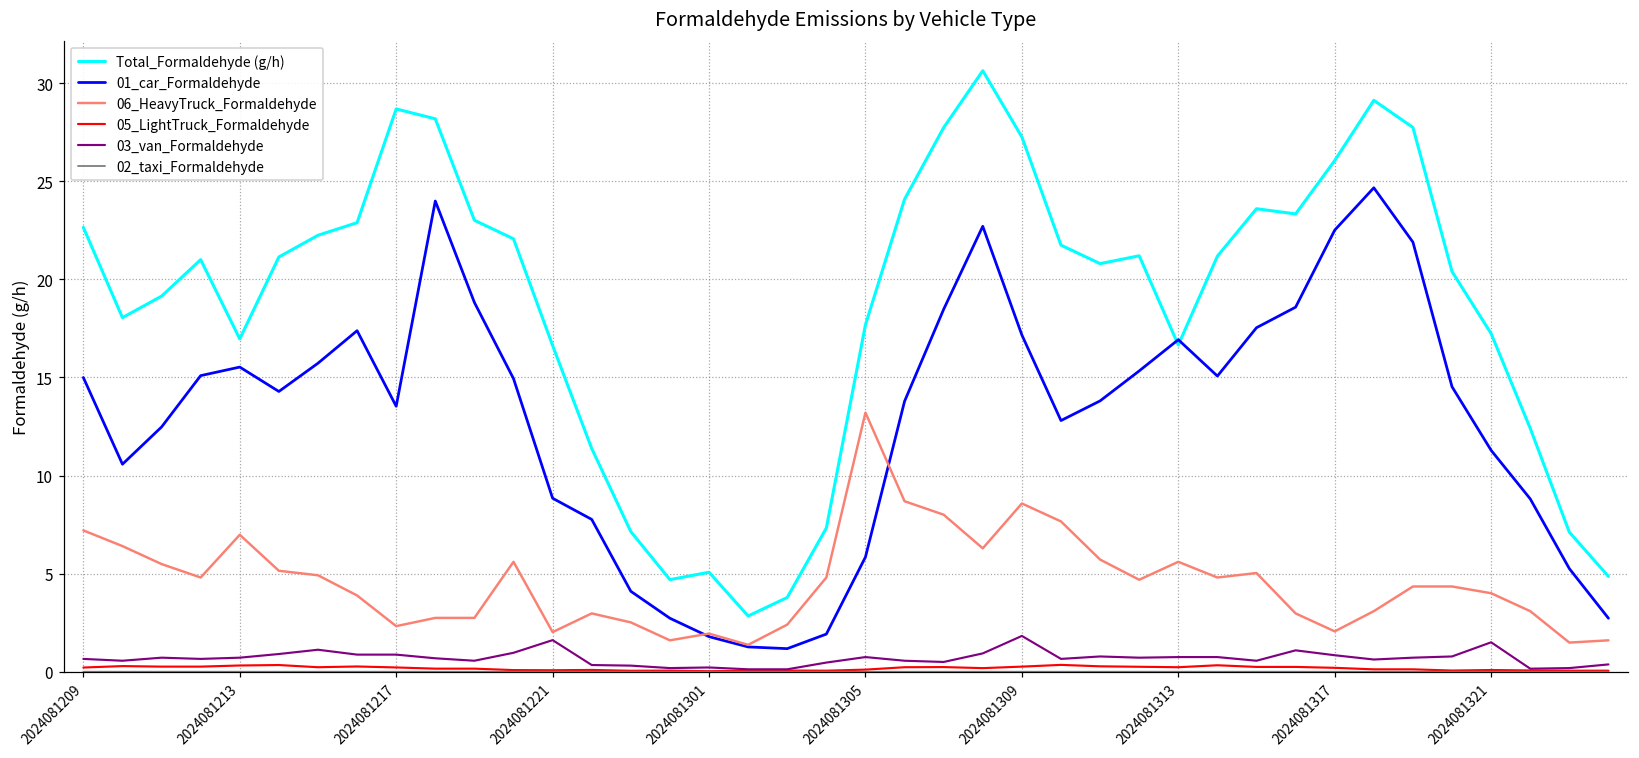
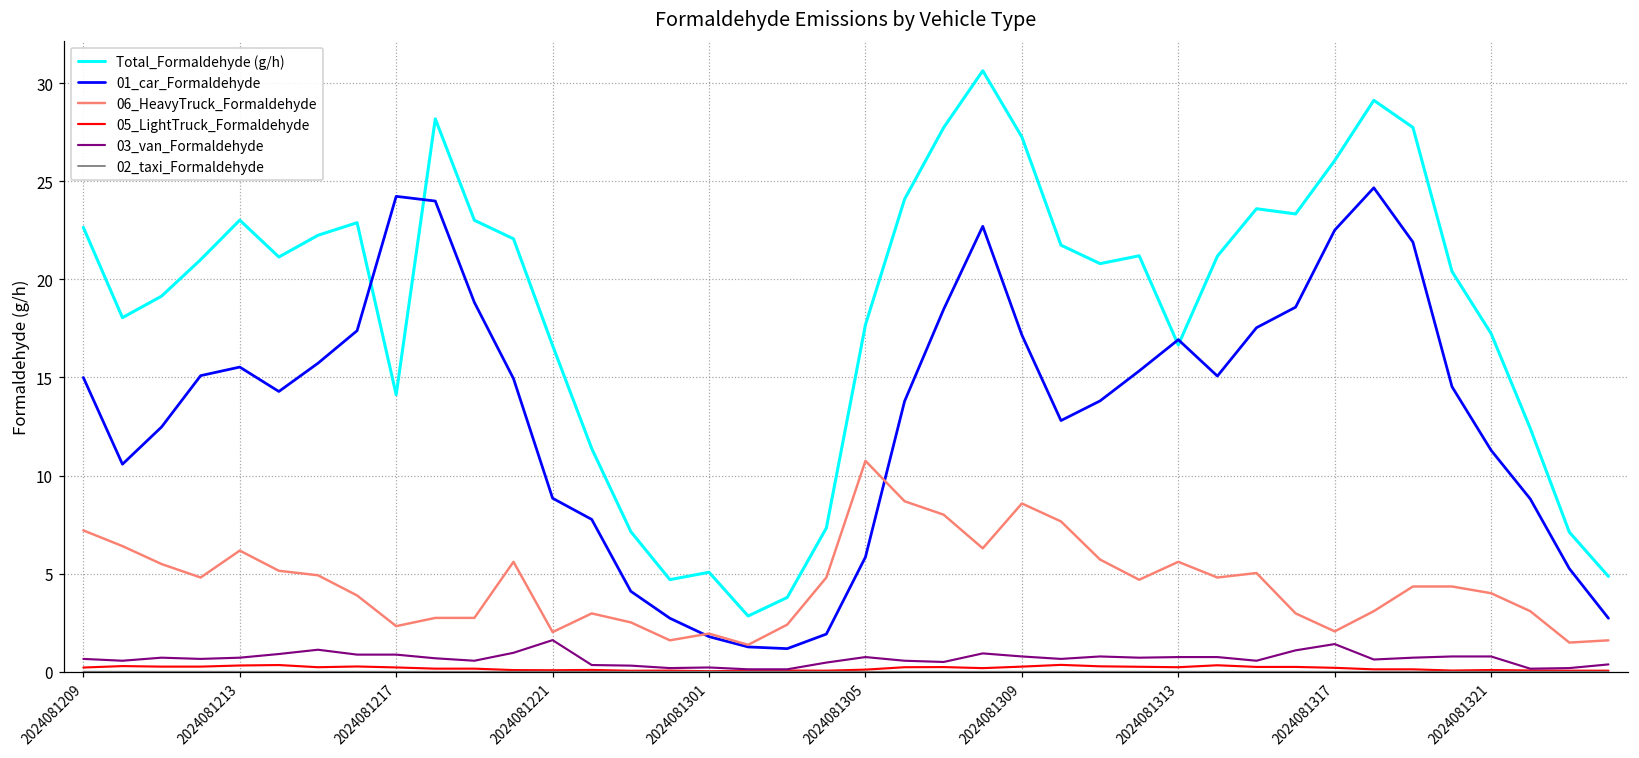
Total_Formaldehyde (g/h), 2024081213: 17.0 -> 23.0
06_HeavyTruck_Formaldehyde, 2024081213: 7.0 -> 6.2
Total_Formaldehyde (g/h), 2024081217: 28.7 -> 14.1
01_car_Formaldehyde, 2024081217: 13.5 -> 24.2
06_HeavyTruck_Formaldehyde, 2024081305: 13.2 -> 10.7
03_van_Formaldehyde, 2024081309: 1.8 -> 0.8
03_van_Formaldehyde, 2024081317: 0.8 -> 1.4
03_van_Formaldehyde, 2024081321: 1.5 -> 0.8
